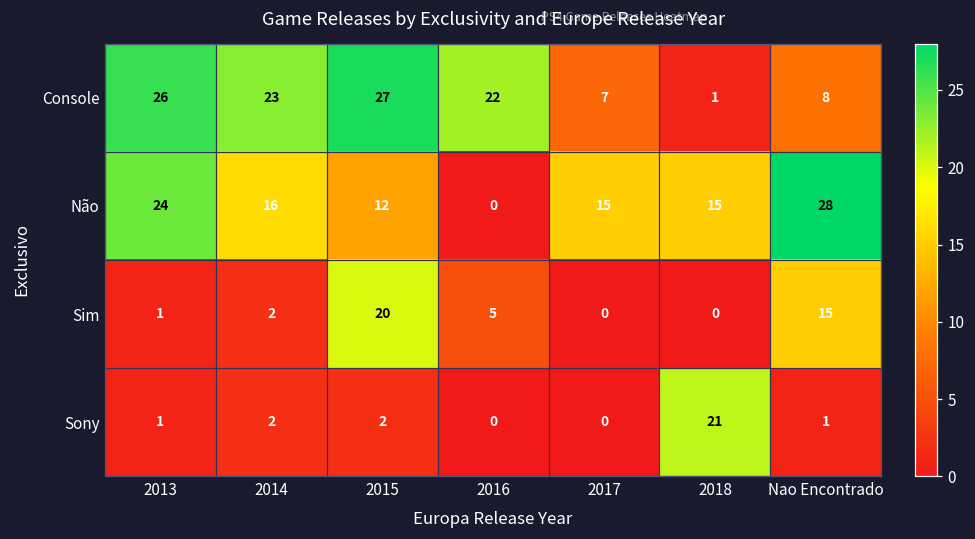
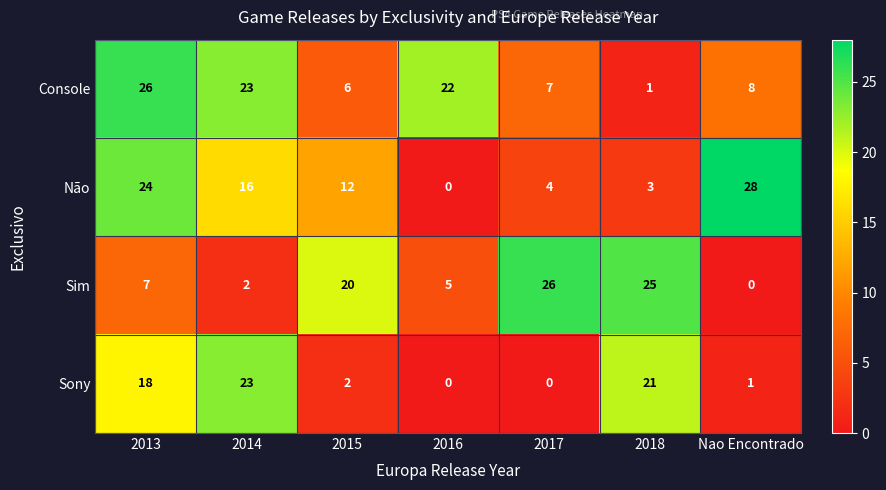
Console, 2015: 27 -> 6
Não, 2017: 15 -> 4
Não, 2018: 15 -> 3
Sim, 2013: 1 -> 7
Sim, 2017: 0 -> 26
Sim, 2018: 0 -> 25
Sim, Nao Encontrado: 15 -> 0
Sony, 2013: 1 -> 18
Sony, 2014: 2 -> 23
